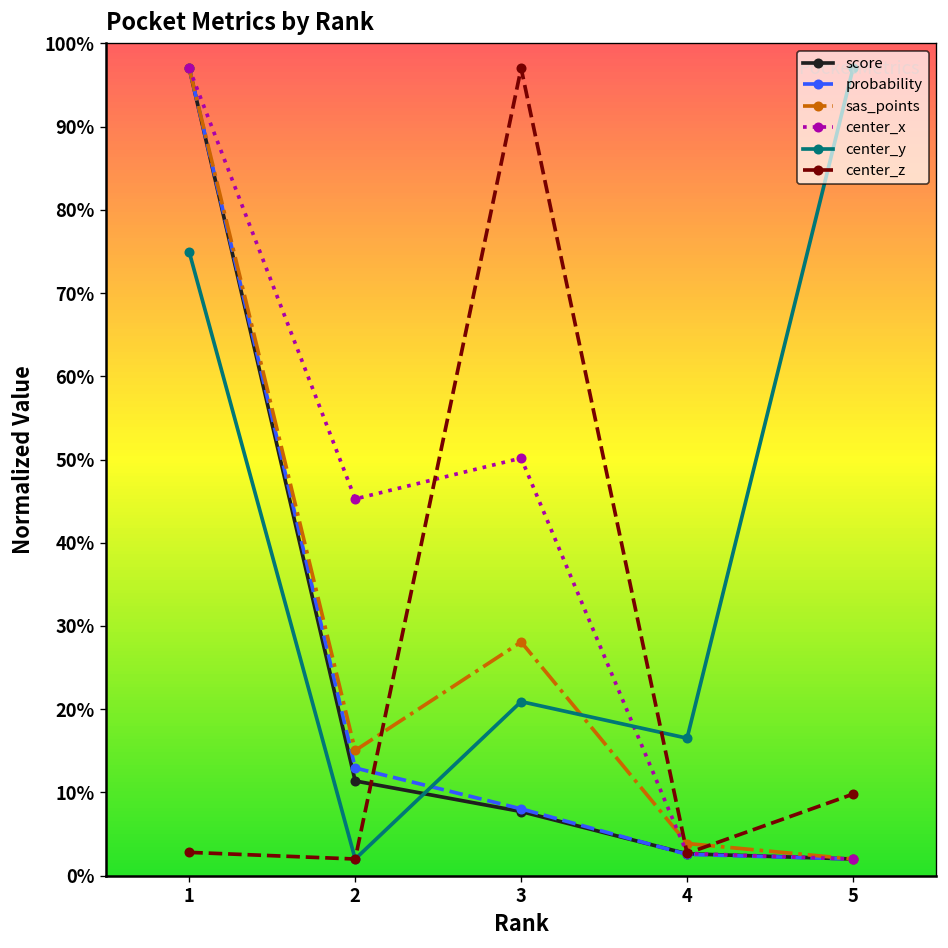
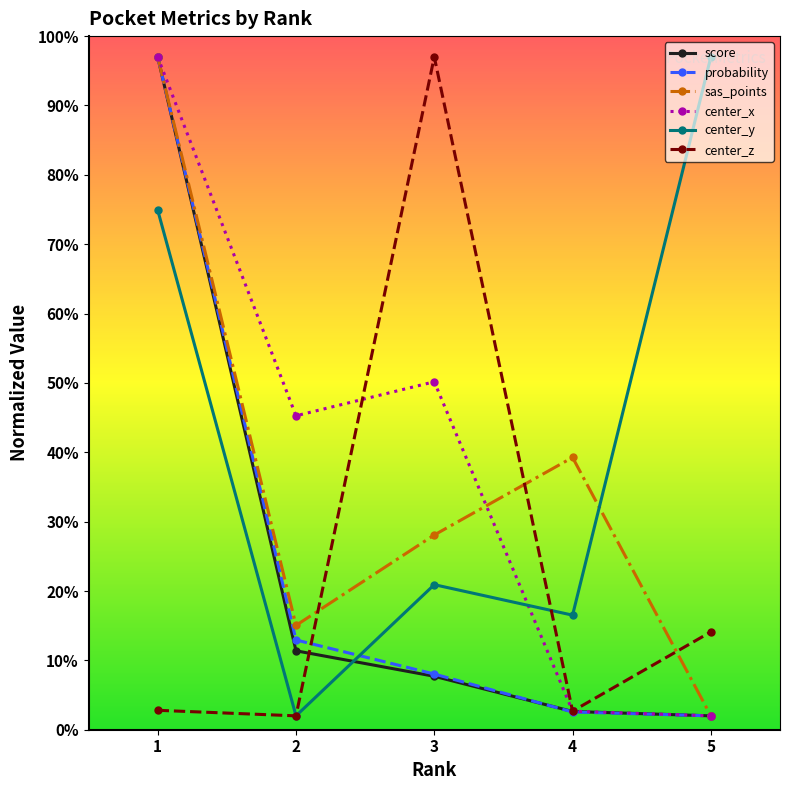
sas_points, 4: 4% -> 39%
center_z, 5: 10% -> 14%
